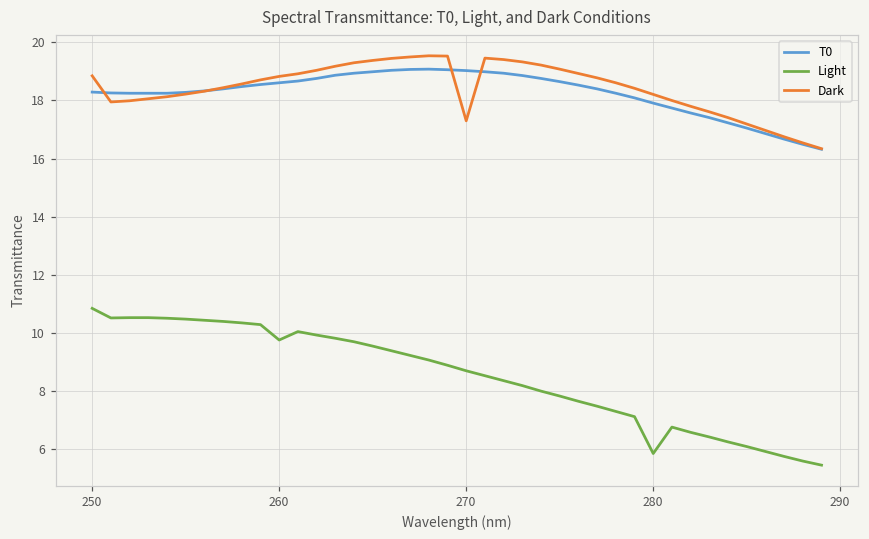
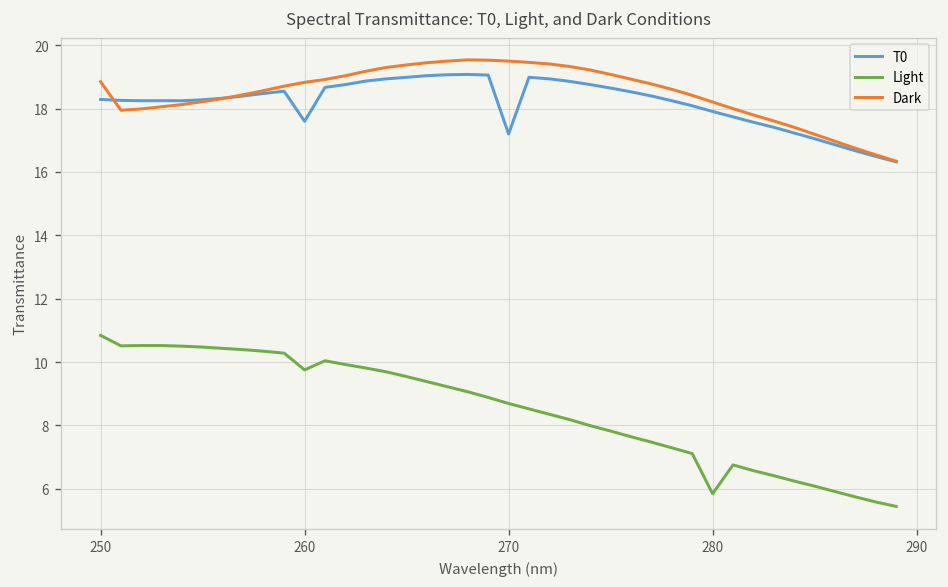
T0, 260: 18.6 -> 17.6
T0, 270: 19.0 -> 17.2
Dark, 270: 17.3 -> 19.5
